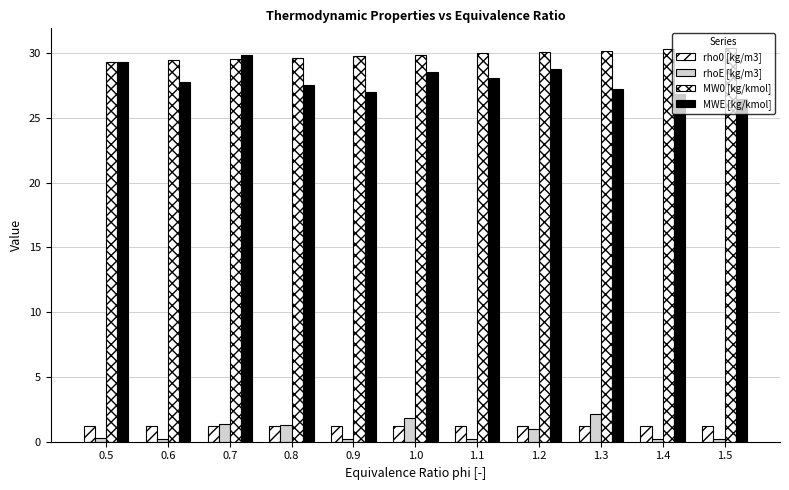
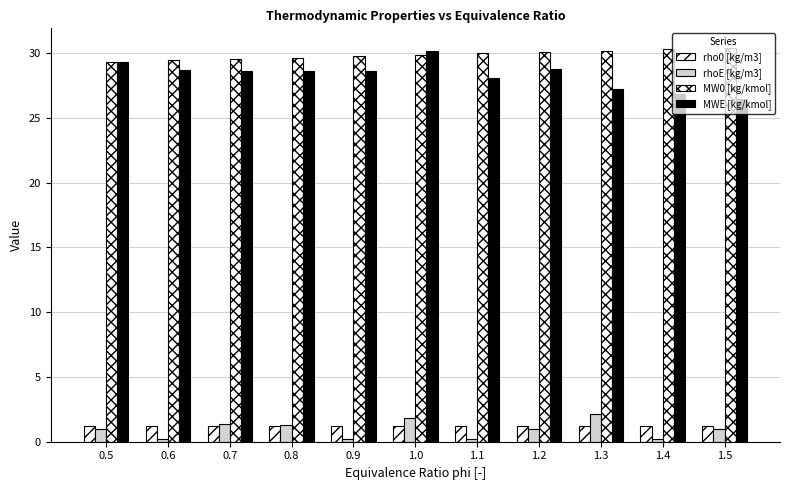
rhoE [kg/m3], 0.5: 0.3 -> 1.0
MWE [kg/kmol], 0.6: 27.8 -> 28.7
MWE [kg/kmol], 0.7: 29.8 -> 28.6
MWE [kg/kmol], 0.8: 27.5 -> 28.6
MWE [kg/kmol], 0.9: 27.0 -> 28.6
MWE [kg/kmol], 1.0: 28.5 -> 30.2
rhoE [kg/m3], 1.5: 0.2 -> 1.0
